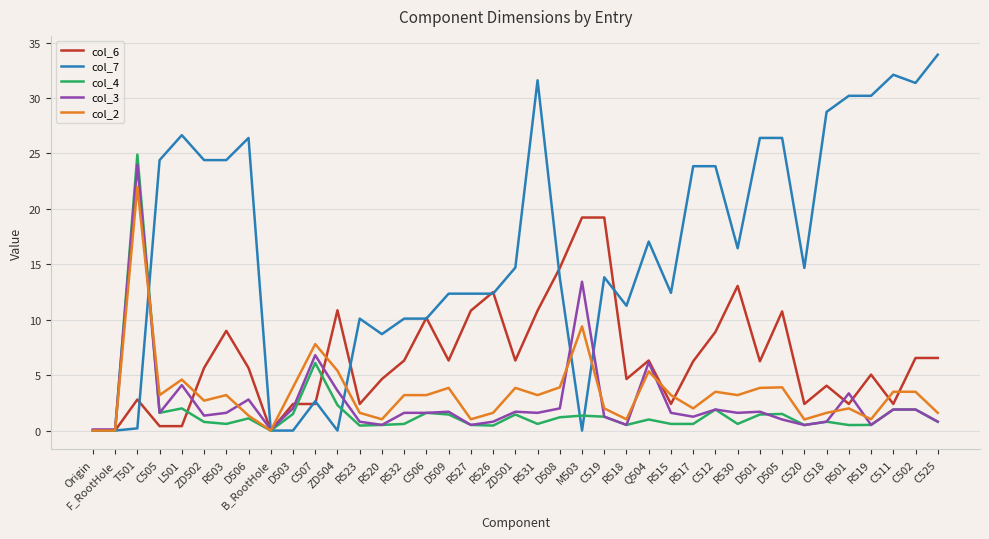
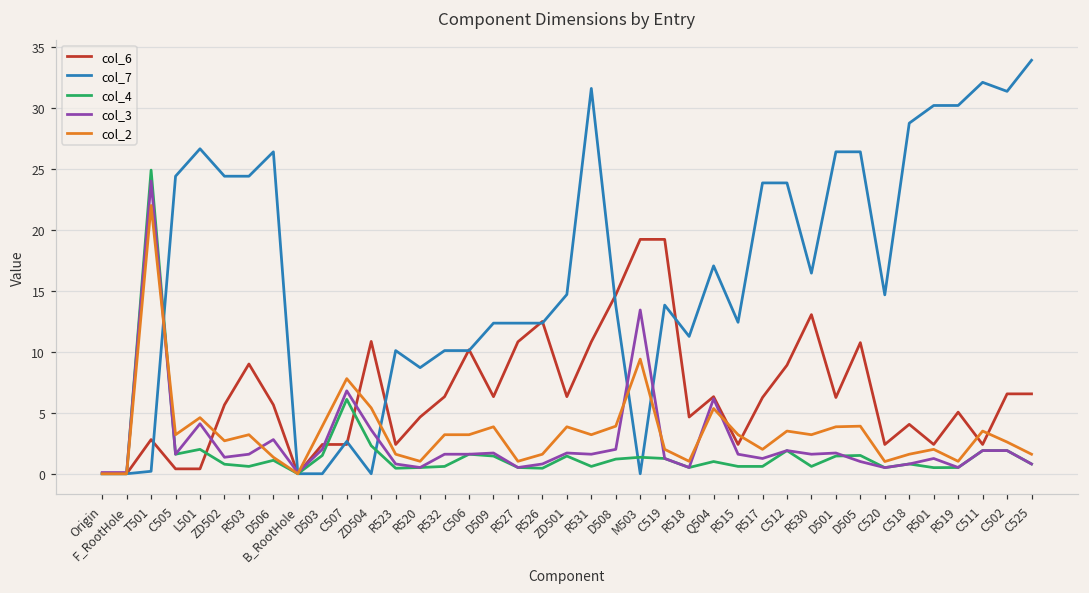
col_3, R501: 3.4 -> 1.3
col_2, C502: 3.5 -> 2.6
